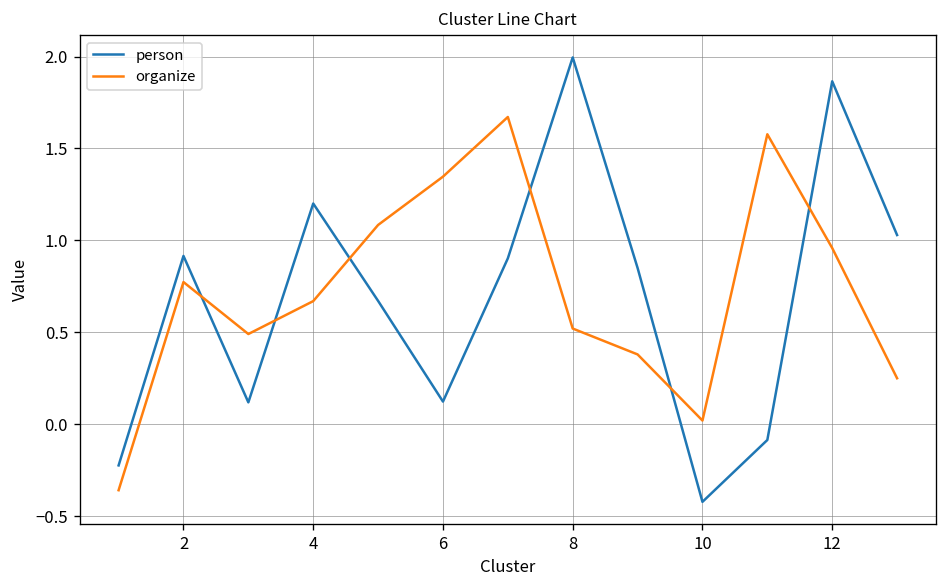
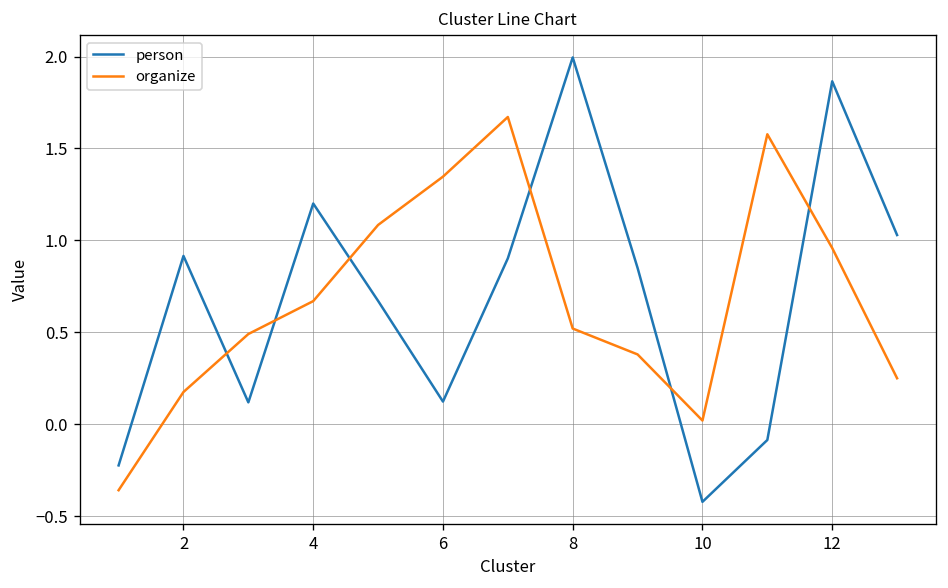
organize, 2: 0.77 -> 0.18
